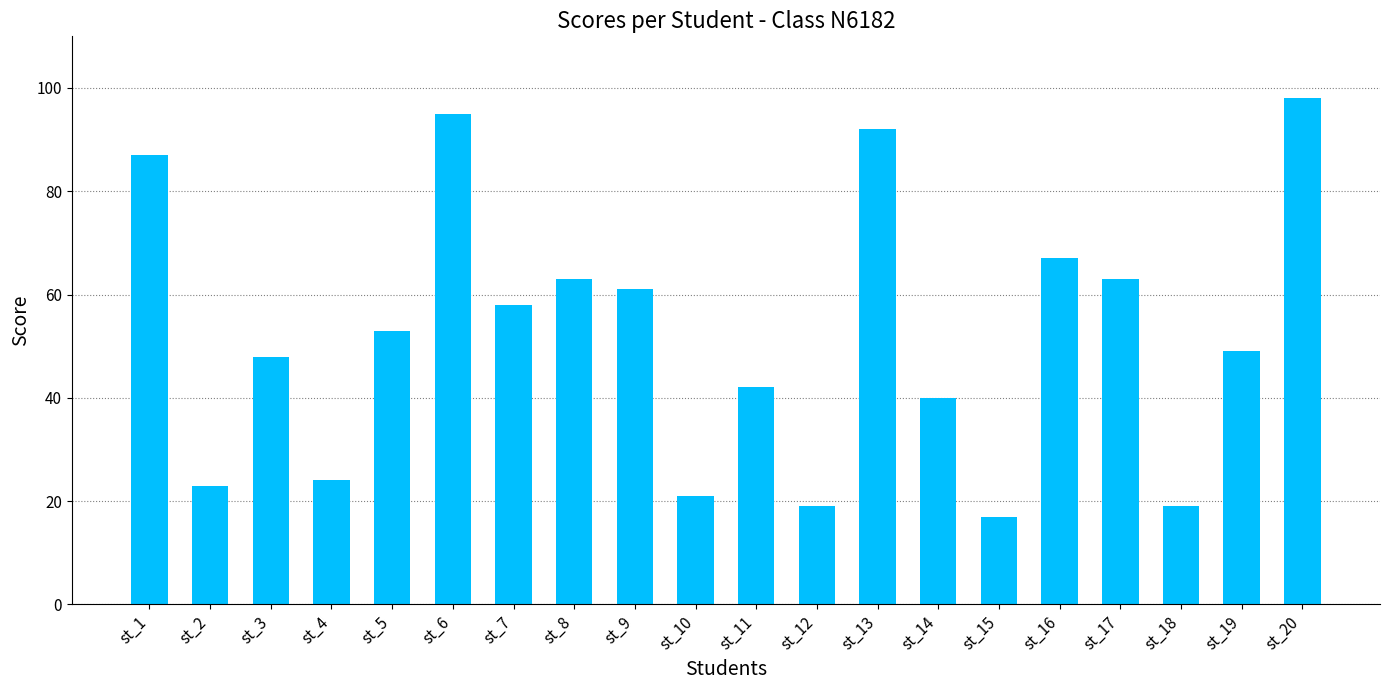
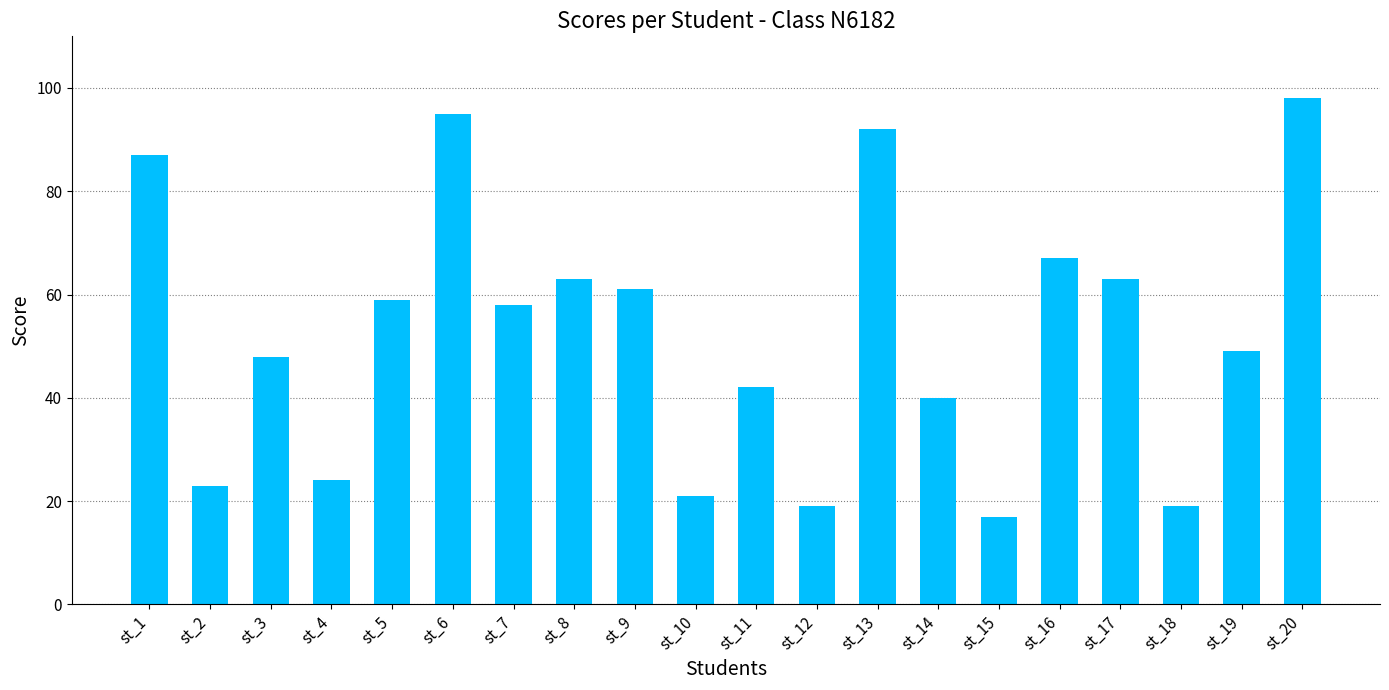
st_5: 53 -> 59
